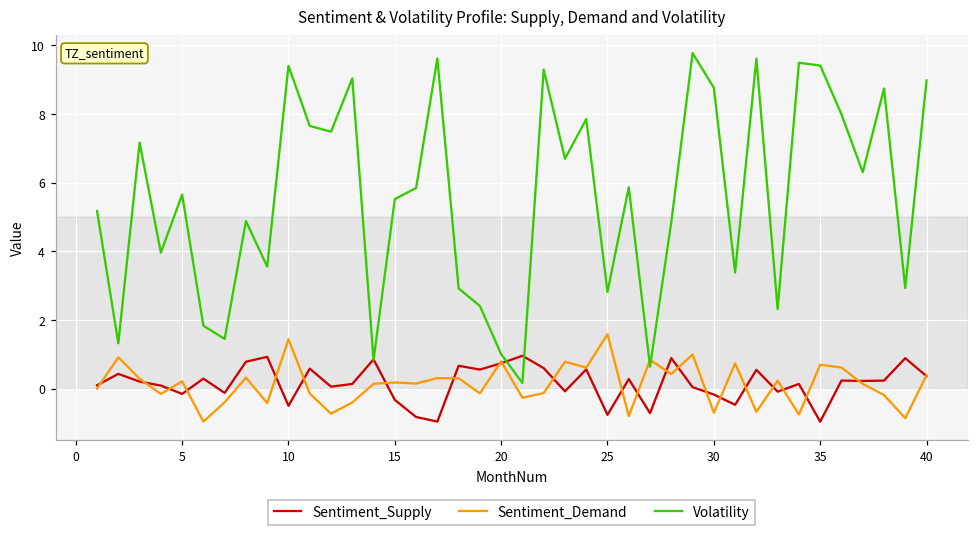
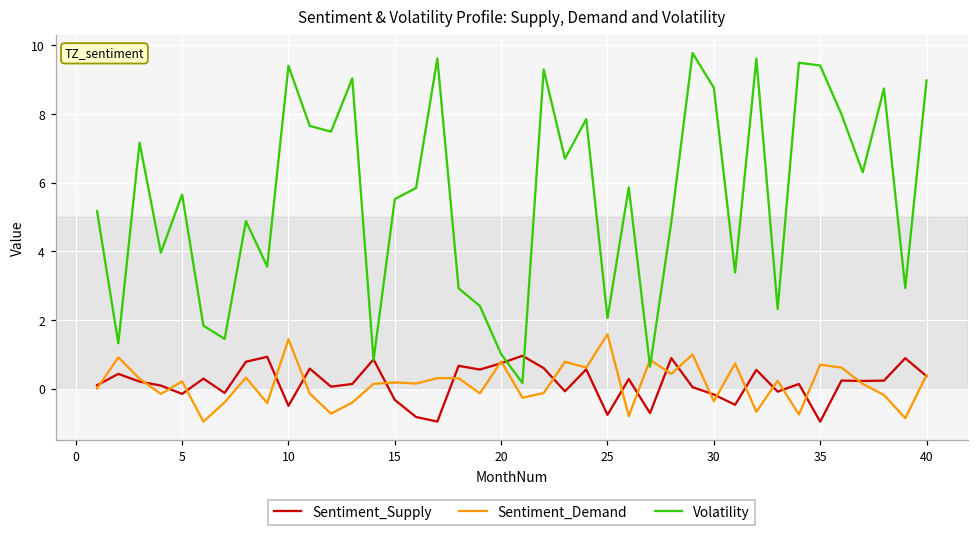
Volatility, 25: 2.8 -> 2.1
Sentiment_Demand, 30: -0.7 -> -0.4
